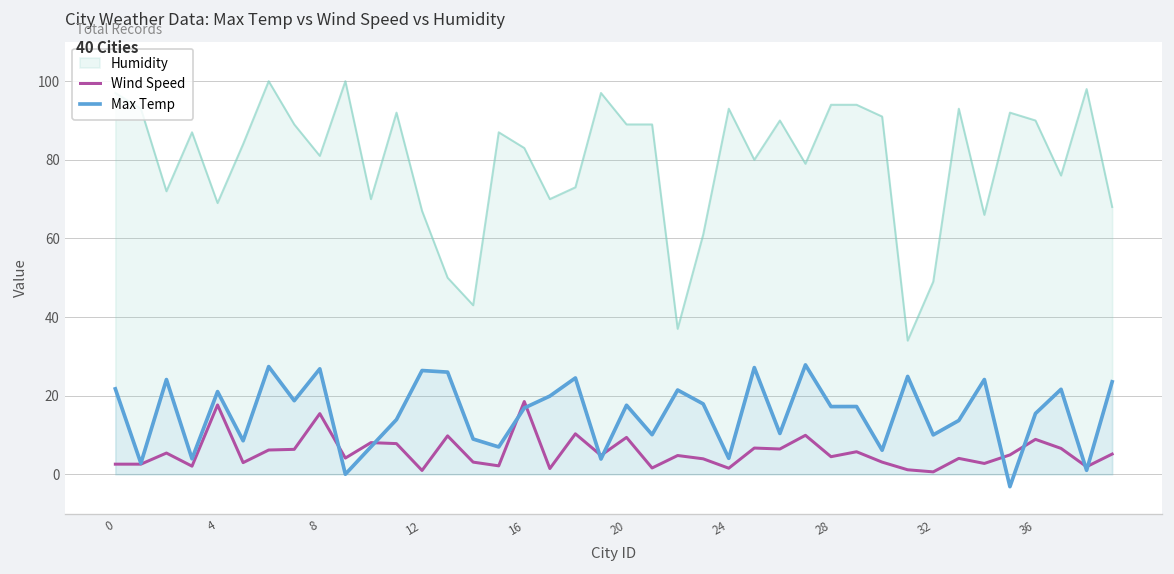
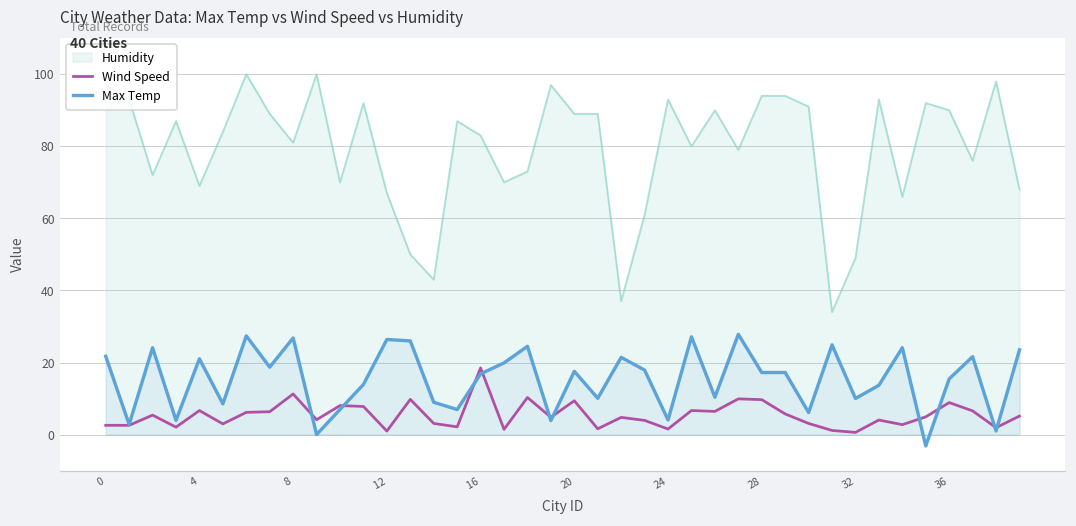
Wind Speed, 4: 18 -> 7
Wind Speed, 8: 15 -> 11
Wind Speed, 28: 4 -> 10
